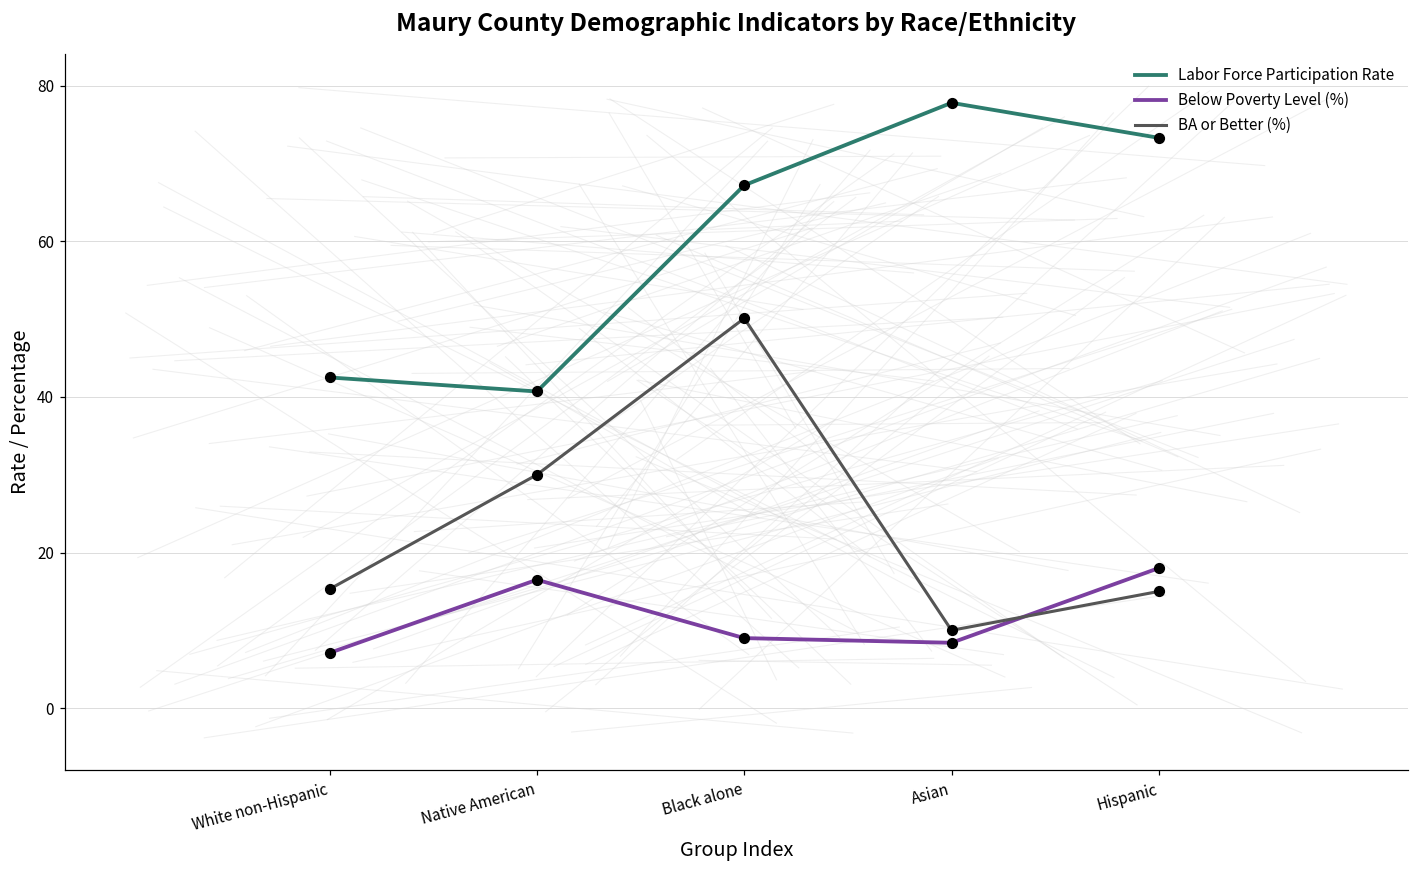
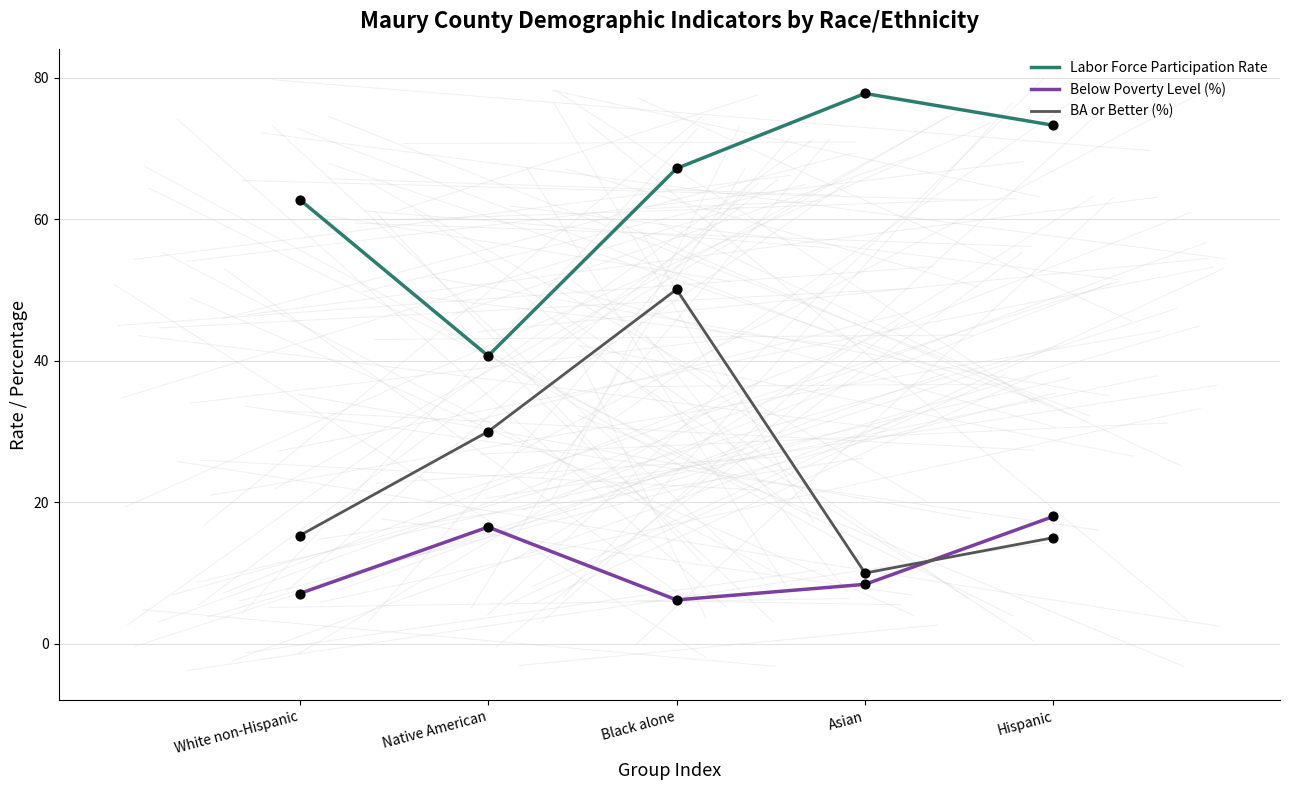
Labor Force Participation Rate, White non-Hispanic: 43 -> 63
Below Poverty Level (%), Black alone: 9 -> 6
